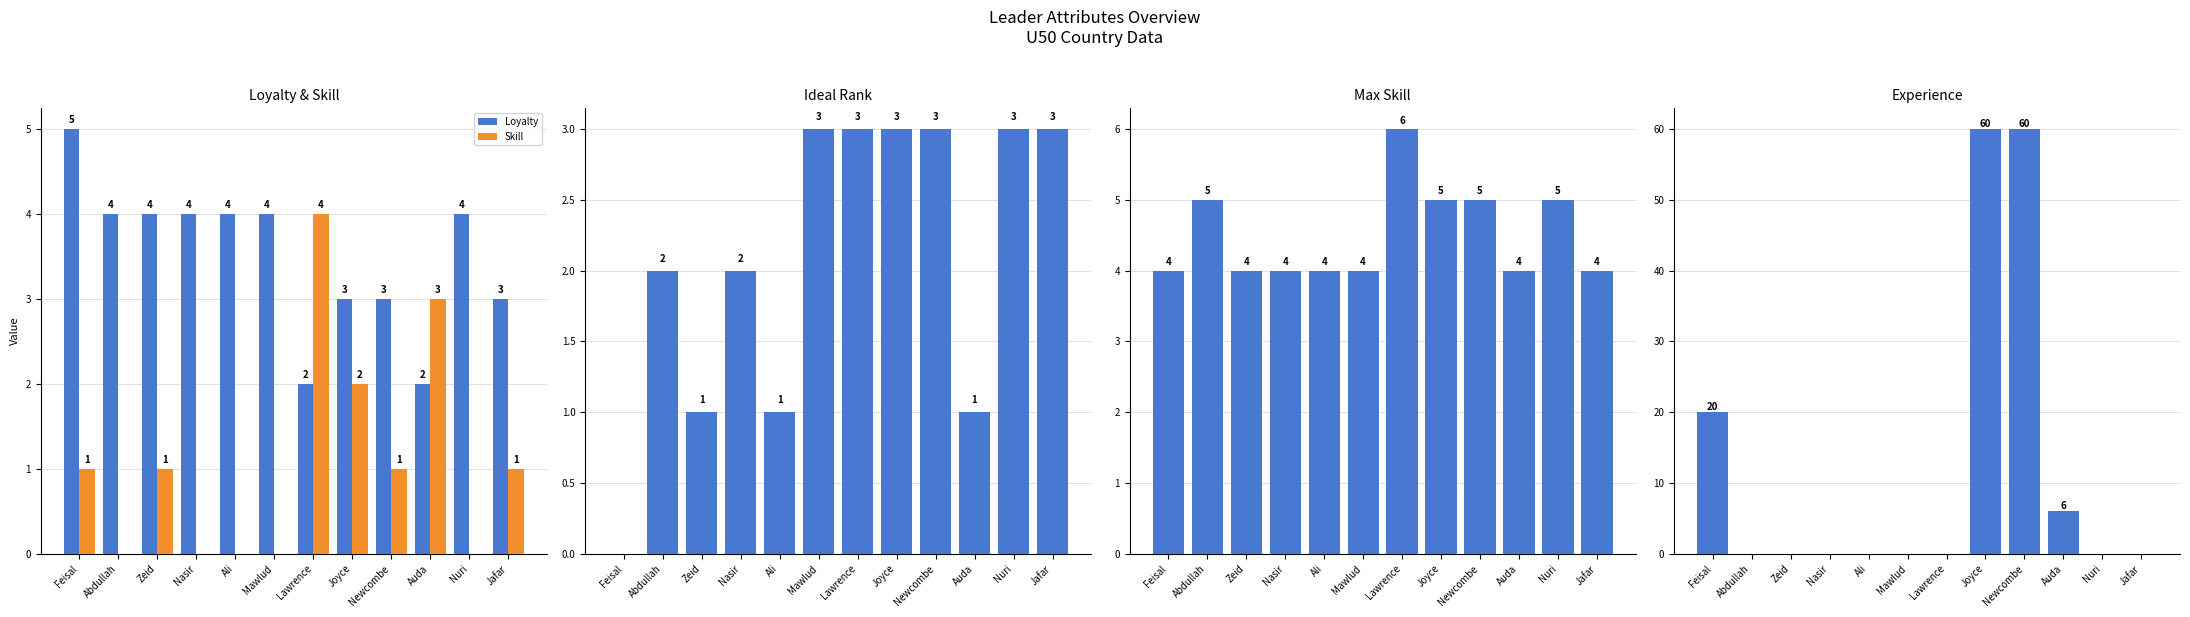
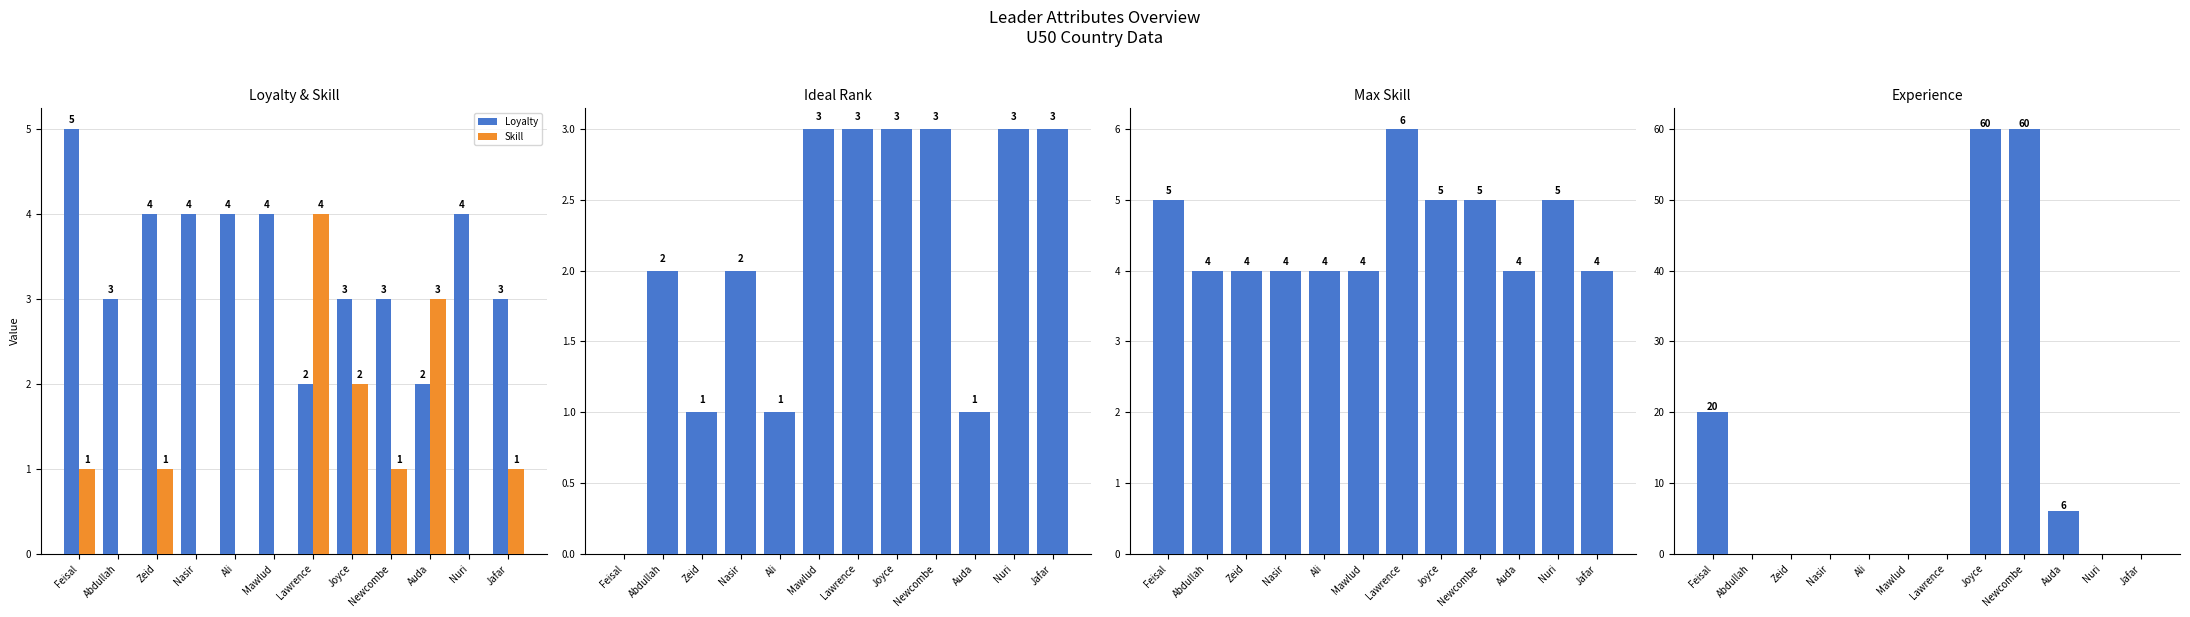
Loyalty & Skill, Loyalty, Abdullah: 4 -> 3
Max Skill, Feisal: 4 -> 5
Max Skill, Abdullah: 5 -> 4
